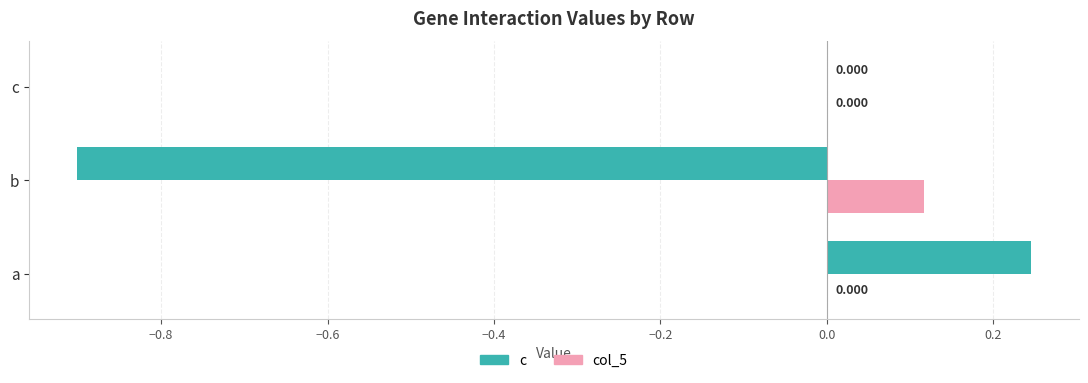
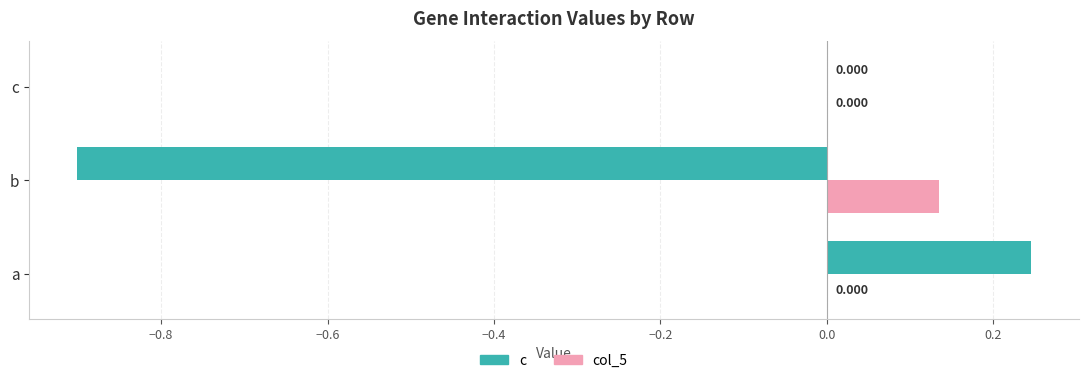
col_5, b: 0.12 -> 0.13
